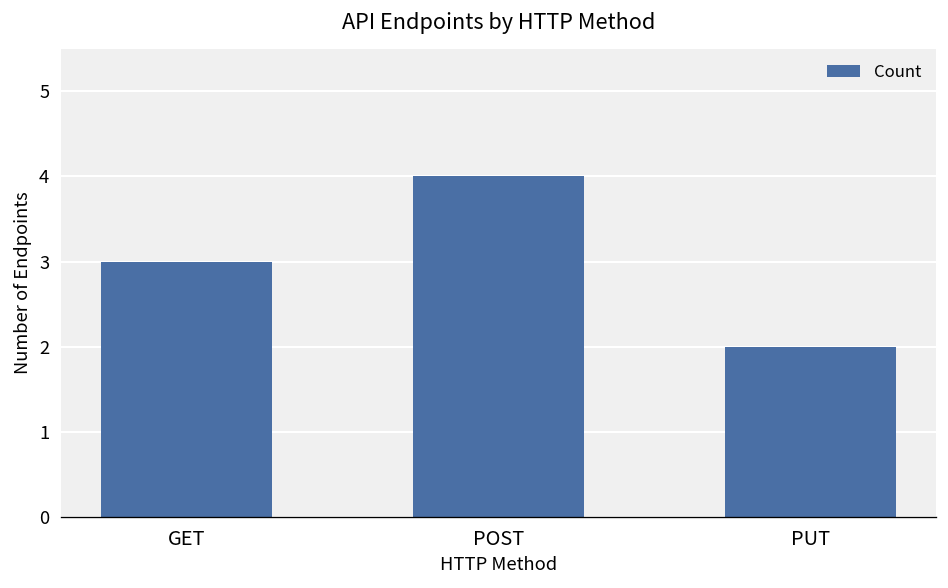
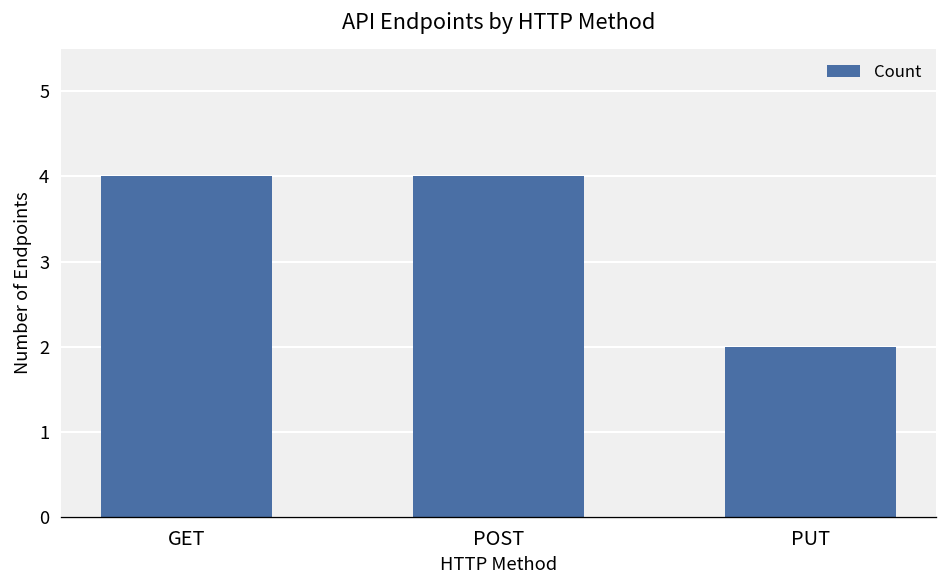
GET: 3 -> 4
